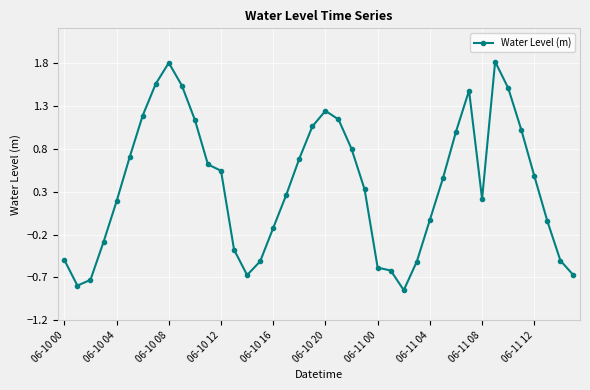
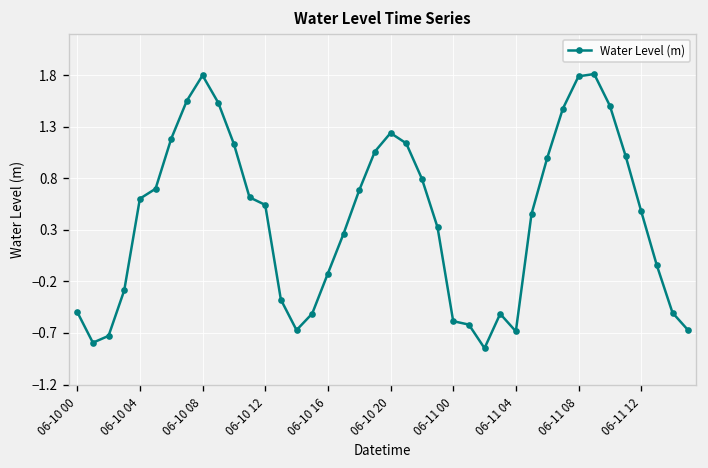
06-10 04: 0.2 -> 0.6
06-11 04: 0.0 -> -0.7
06-11 08: 0.2 -> 1.8
